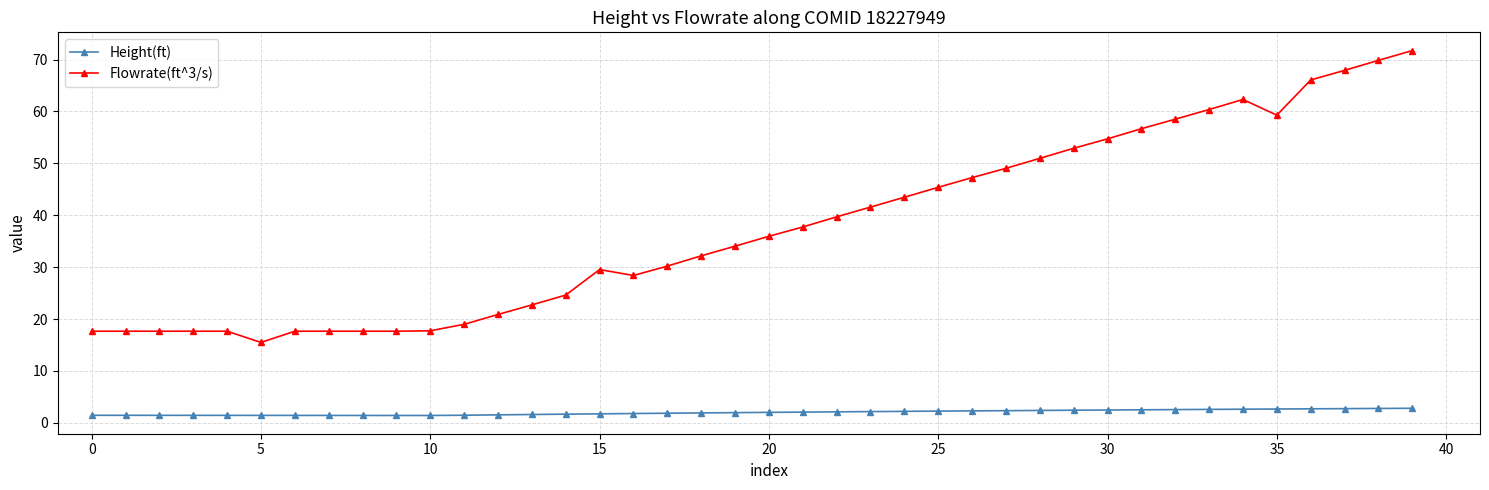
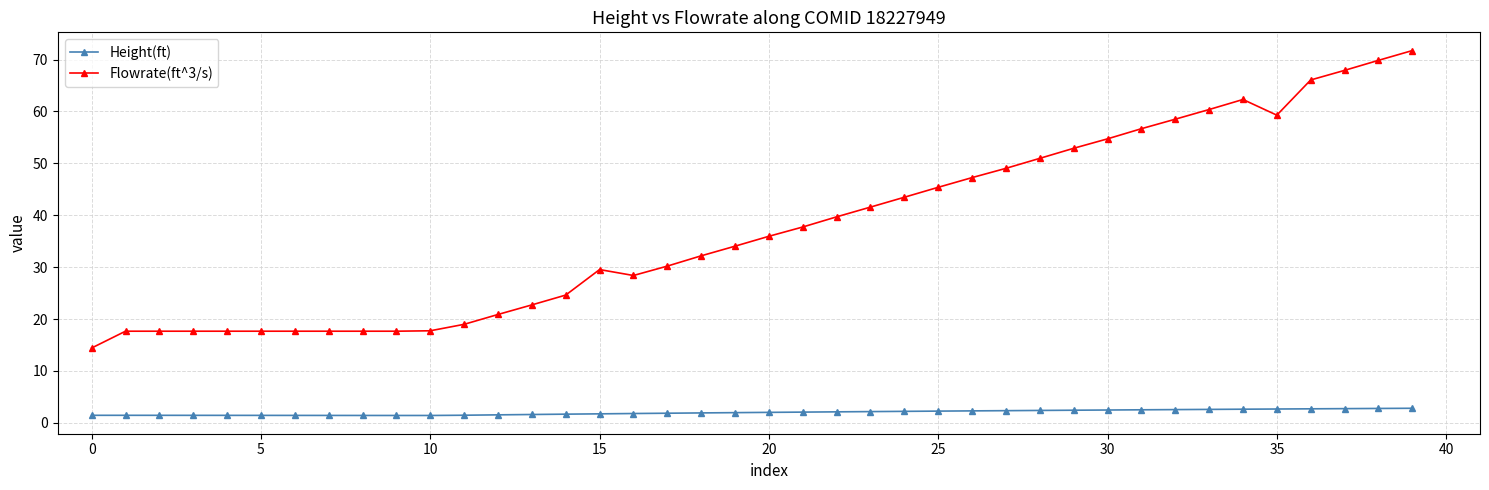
Flowrate(ft^3/s), 0: 18 -> 14
Flowrate(ft^3/s), 5: 15 -> 18
